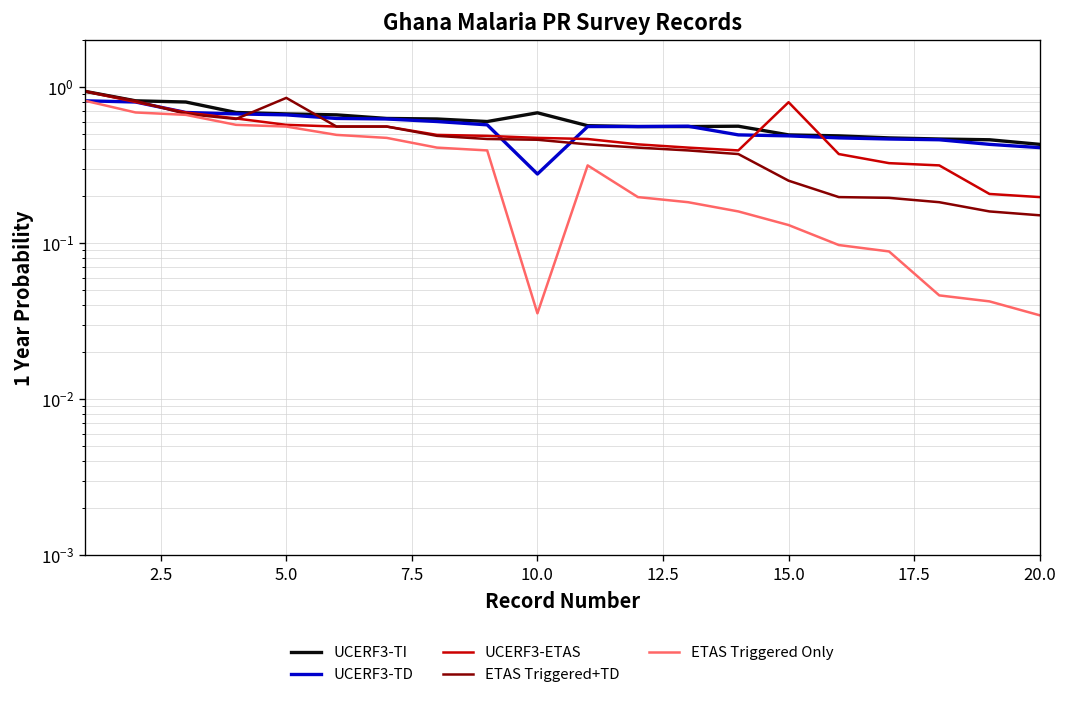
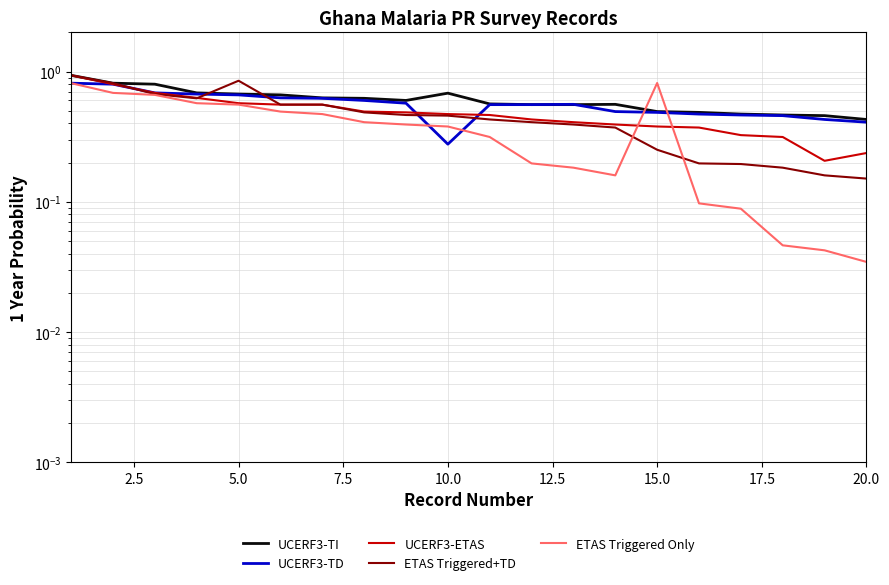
ETAS Triggered Only, 10.0: 0.035 -> 0.38
UCERF3-ETAS, 15.0: 0.8 -> 0.38
ETAS Triggered Only, 15.0: 0.13 -> 0.8
UCERF3-ETAS, 20.0: 0.20 -> 0.24
